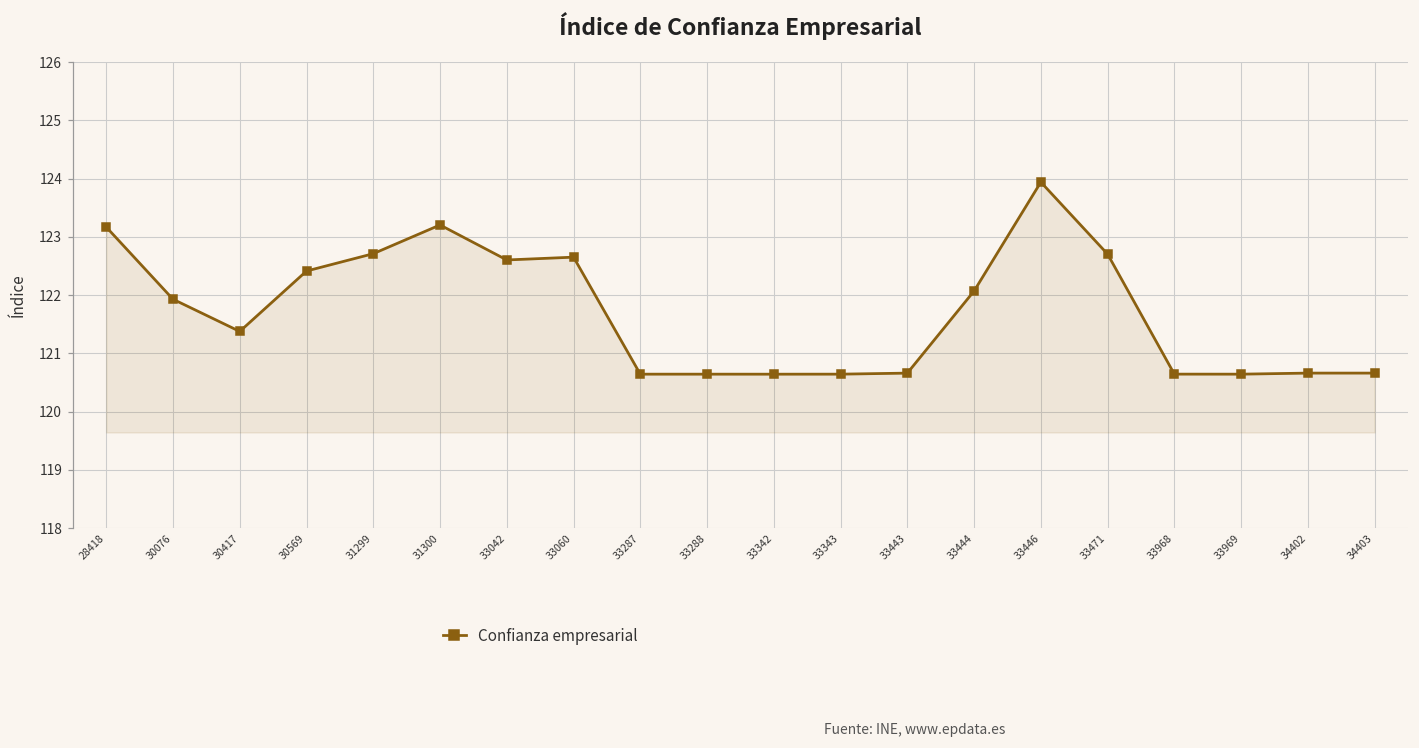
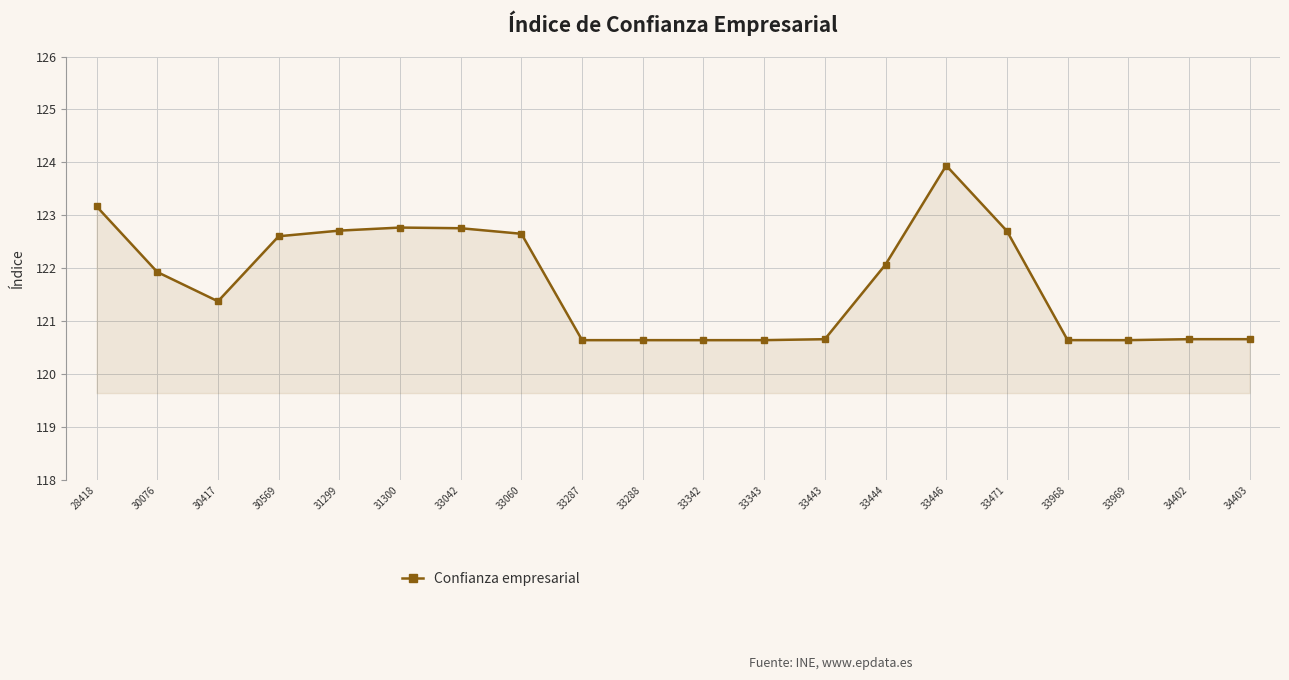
30569: 122.4 -> 122.6
31300: 123.2 -> 122.8
33042: 122.6 -> 122.8
